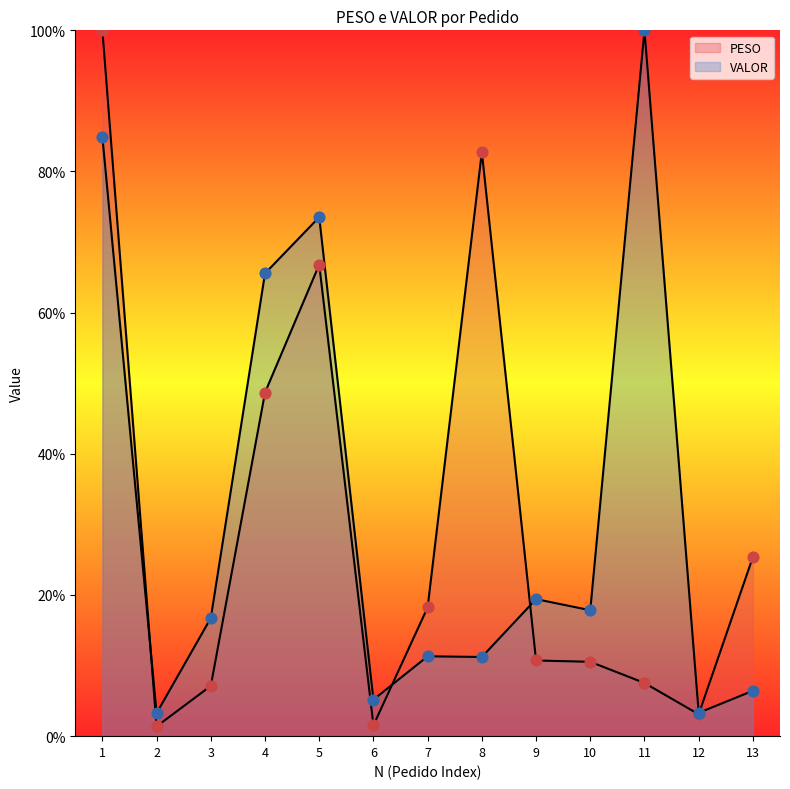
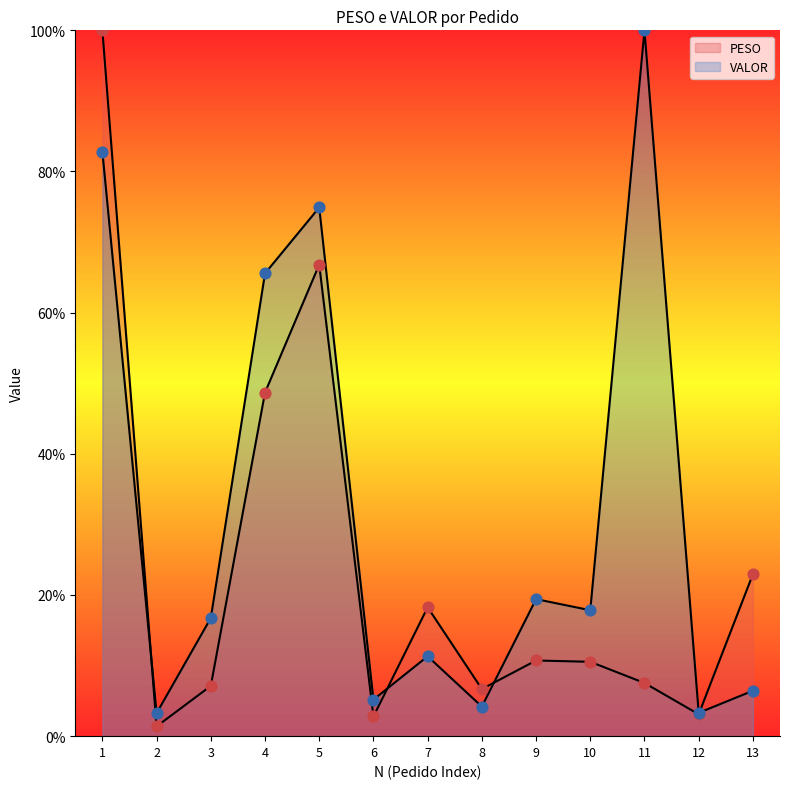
VALOR, 1: 85% -> 83%
VALOR, 5: 74% -> 75%
PESO, 6: 2% -> 3%
PESO, 8: 83% -> 7%
VALOR, 8: 11% -> 4%
PESO, 13: 25% -> 23%
